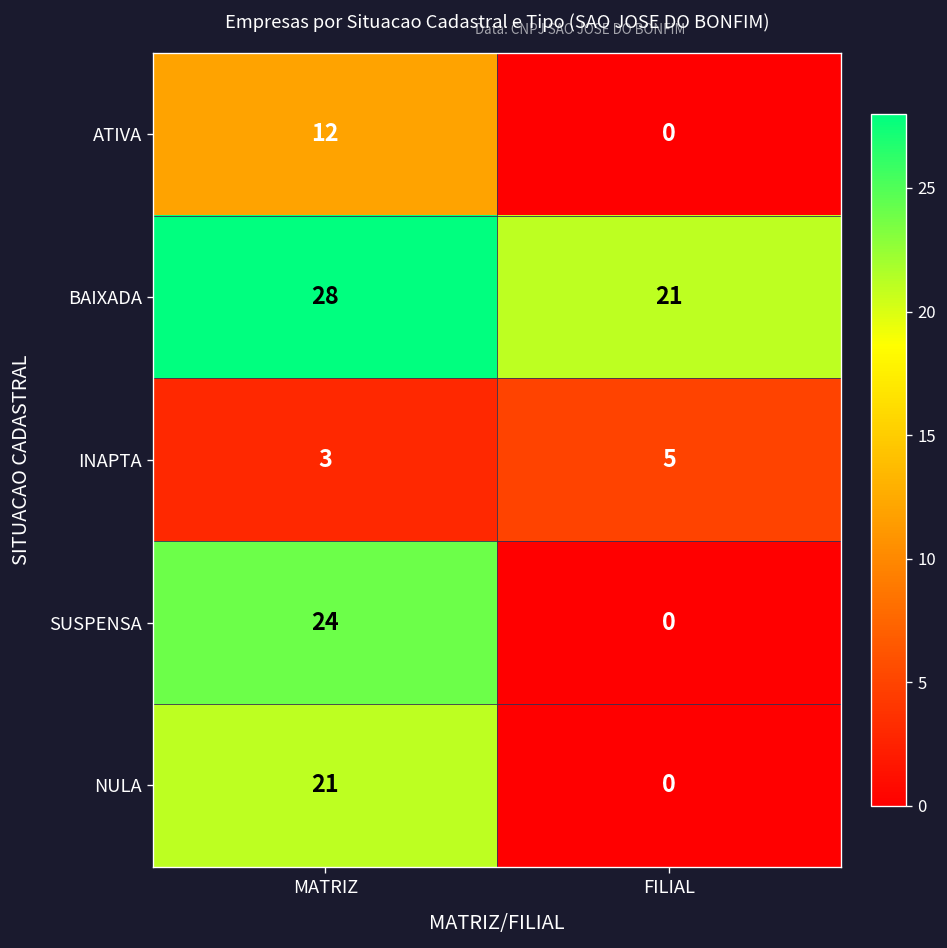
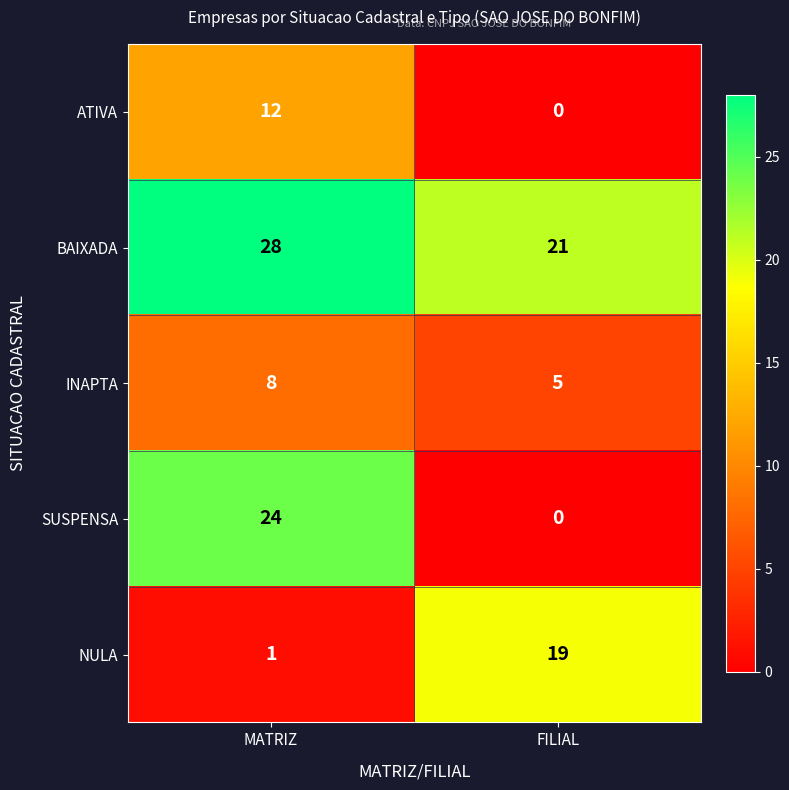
INAPTA, MATRIZ: 3 -> 8
NULA, MATRIZ: 21 -> 1
NULA, FILIAL: 0 -> 19
